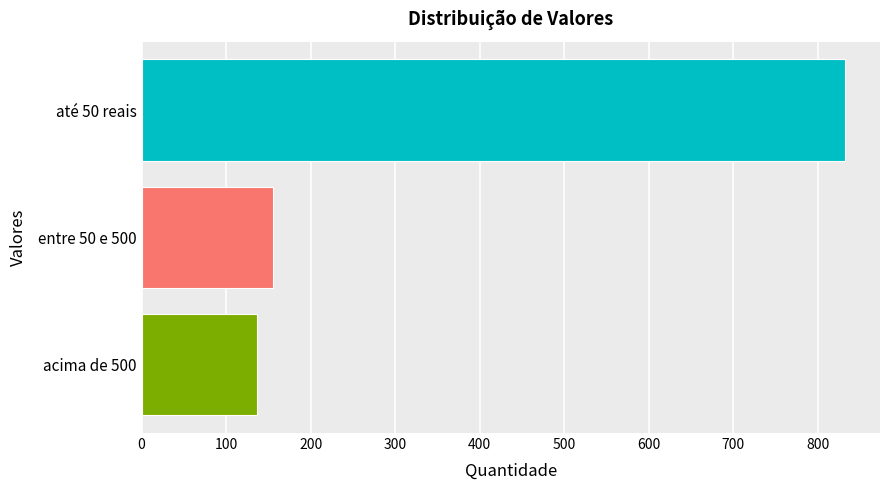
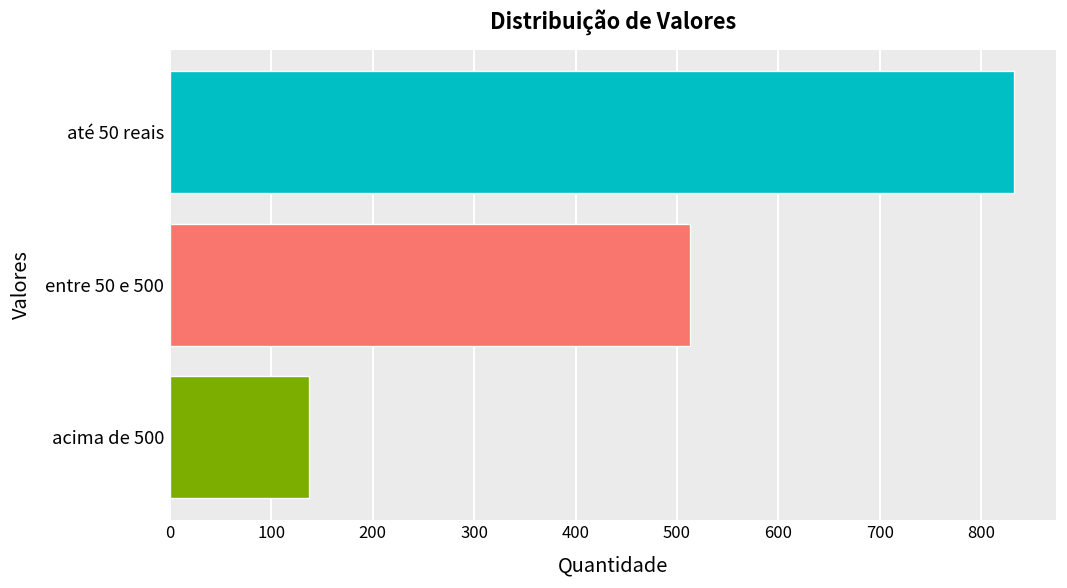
entre 50 e 500: 160 -> 510
